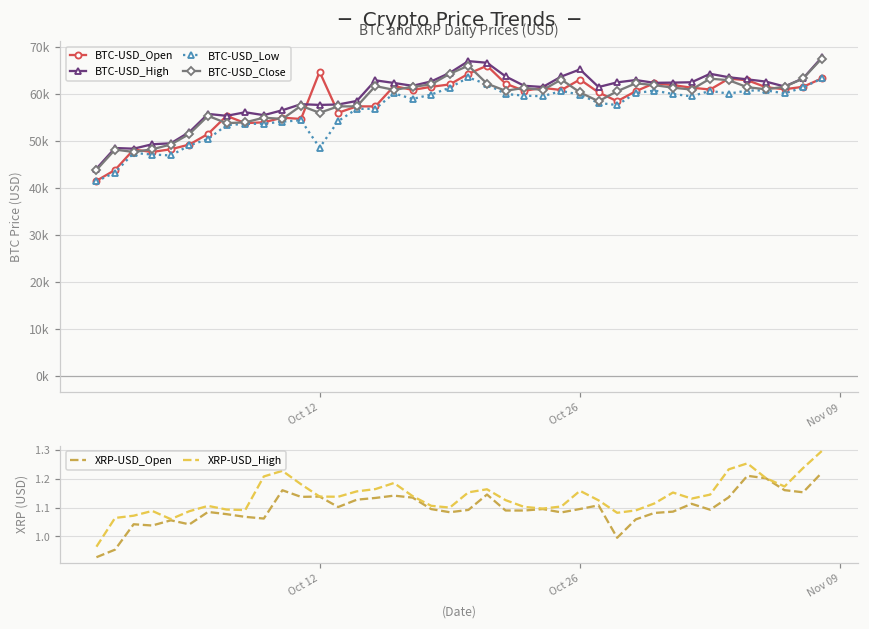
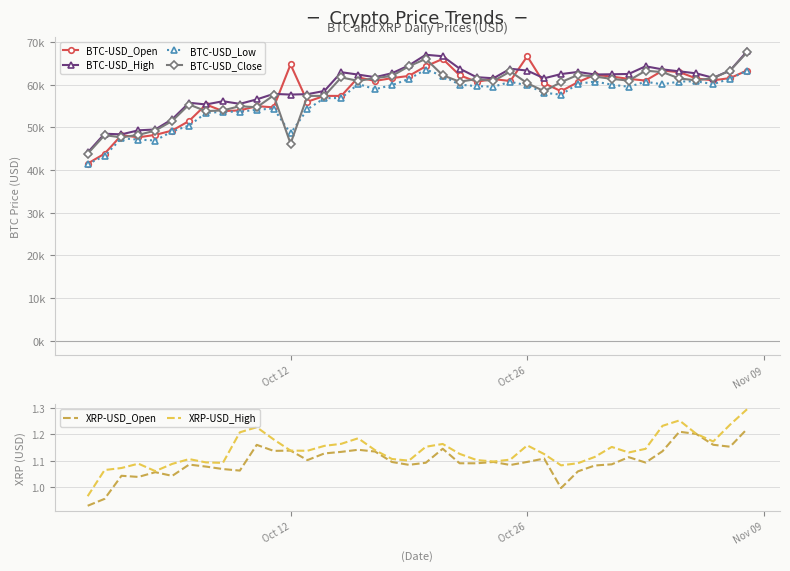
─ Crypto Price Trends ─, BTC-USD_Close, Oct 12: 56000 -> 46000
─ Crypto Price Trends ─, BTC-USD_Open, Oct 26: 63000 -> 67000
─ Crypto Price Trends ─, BTC-USD_High, Oct 26: 65000 -> 63000
